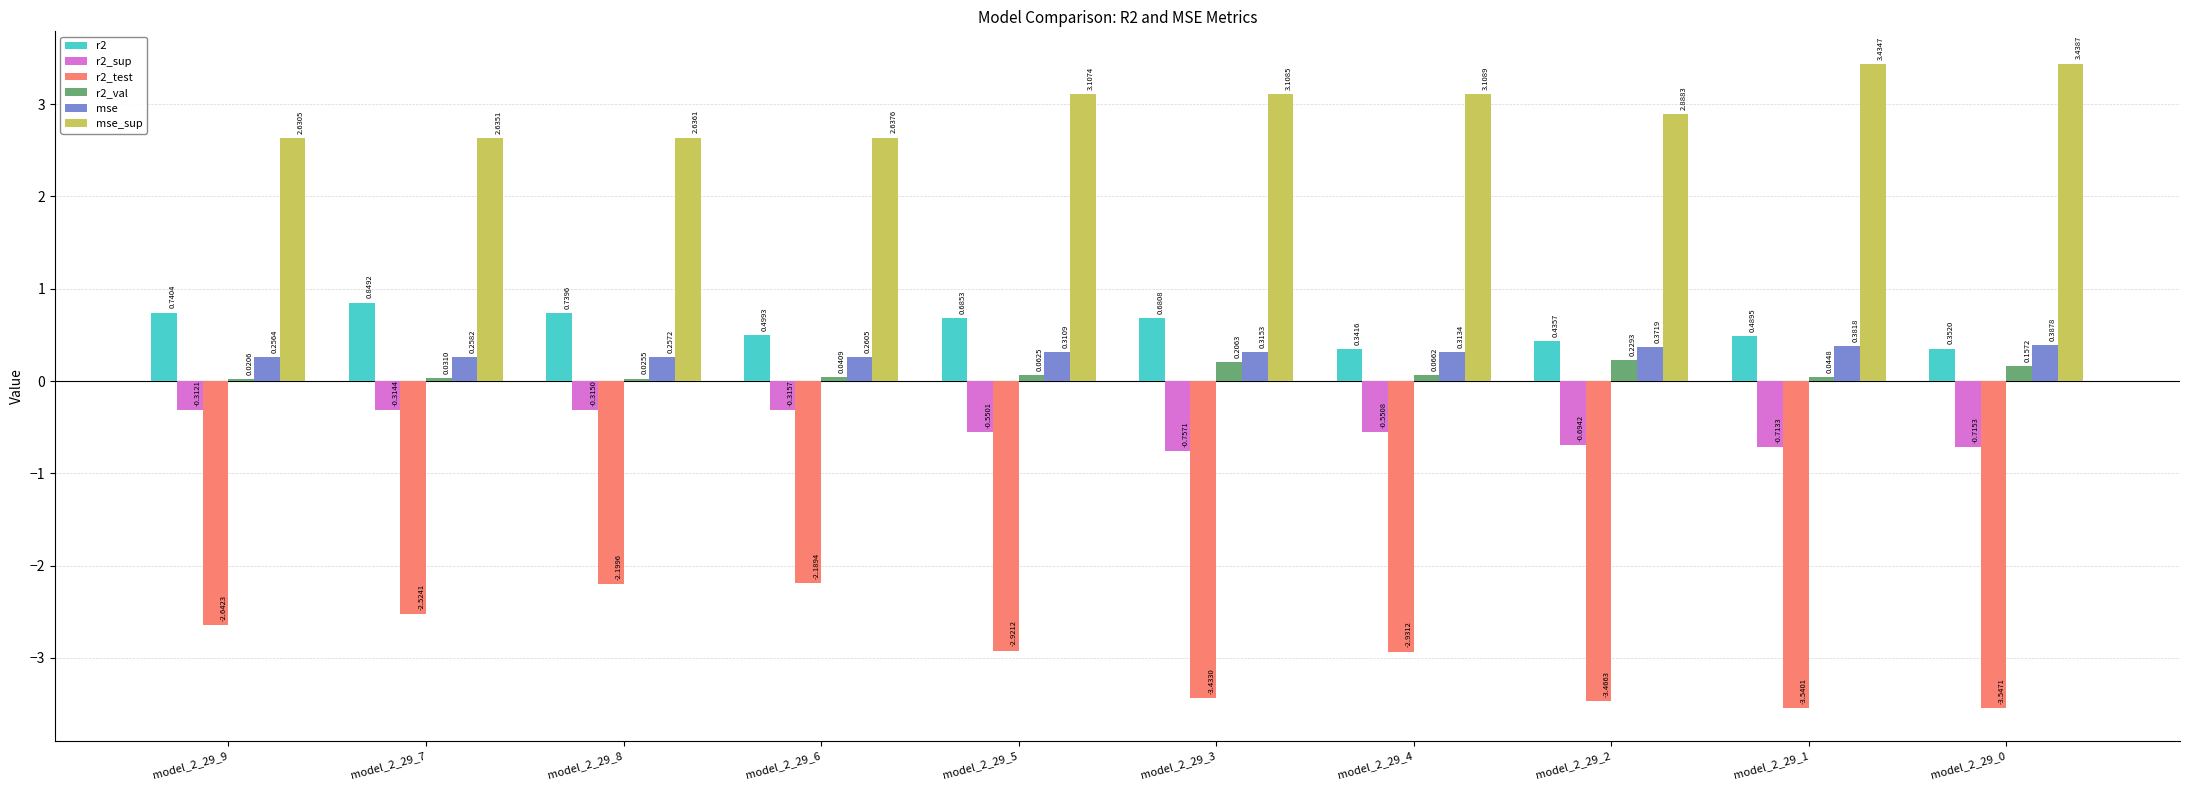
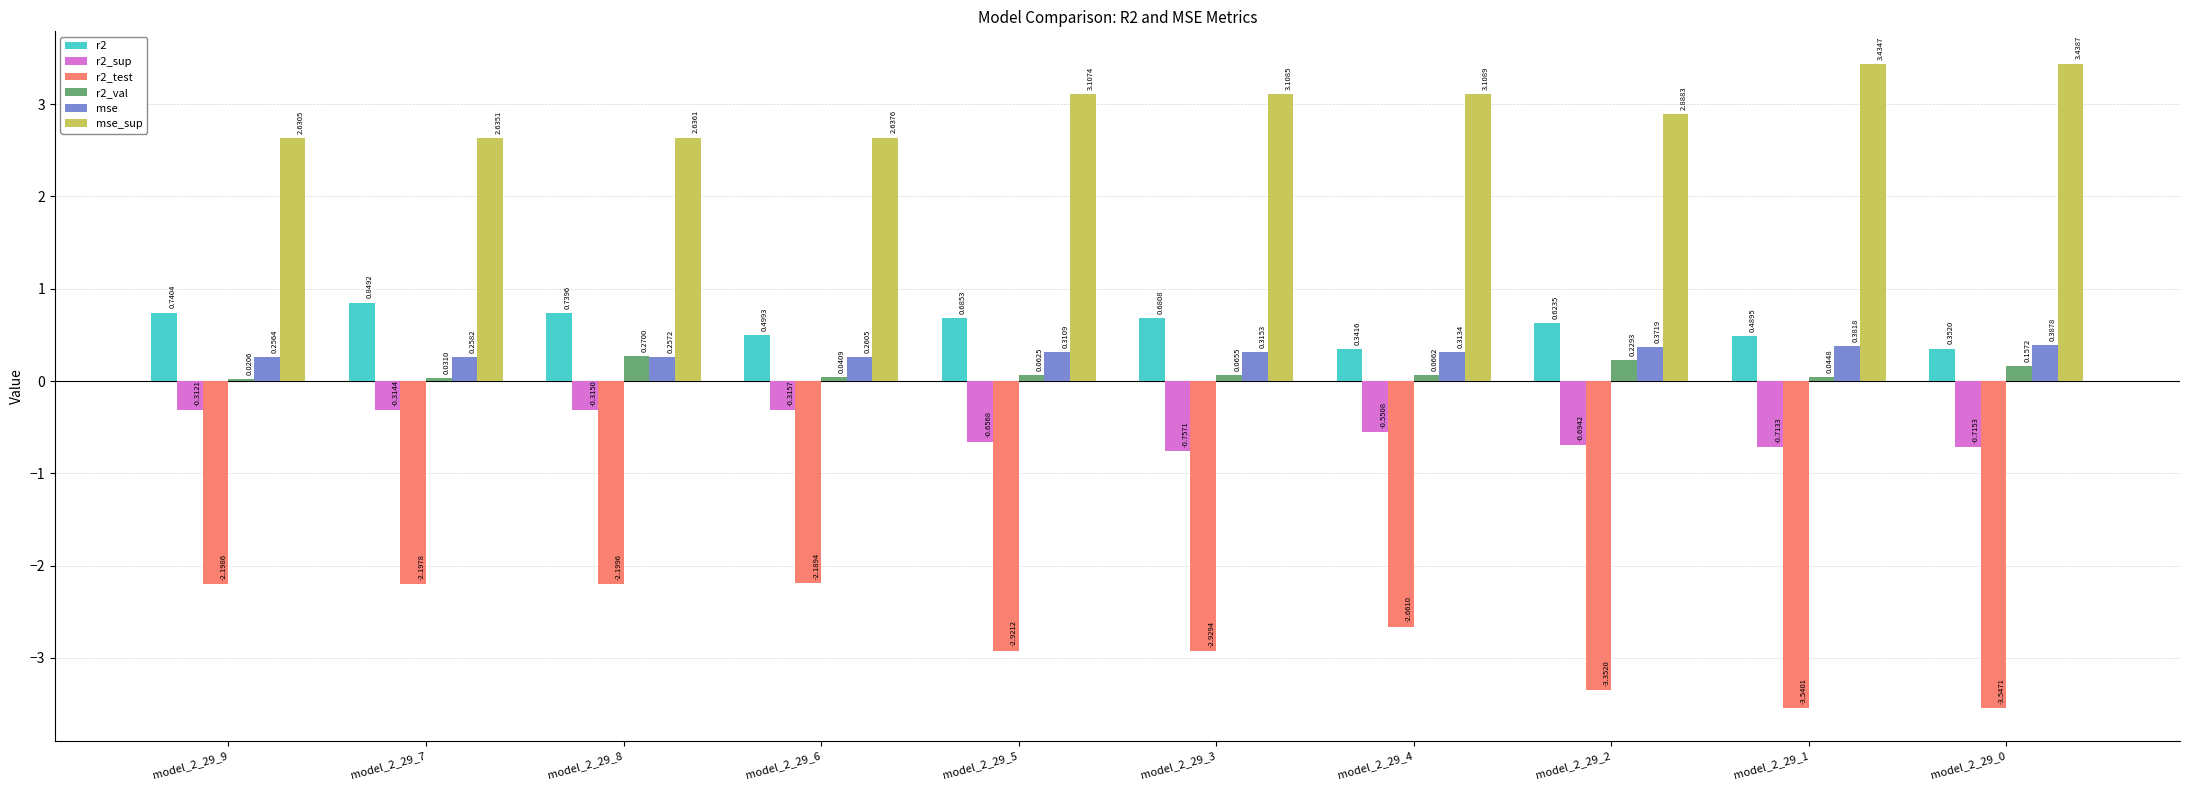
r2_test, model_2_29_9: -2.6423 -> -2.1986
r2_test, model_2_29_7: -2.5241 -> -2.1978
r2_val, model_2_29_8: 0.0255 -> 0.2700
r2_sup, model_2_29_5: -0.5501 -> -0.6568
r2_test, model_2_29_3: -3.4330 -> -2.9294
r2_val, model_2_29_3: 0.2063 -> 0.0655
r2_test, model_2_29_4: -2.9312 -> -2.6610
r2, model_2_29_2: 0.4357 -> 0.6235
r2_test, model_2_29_2: -3.4663 -> -3.3520
